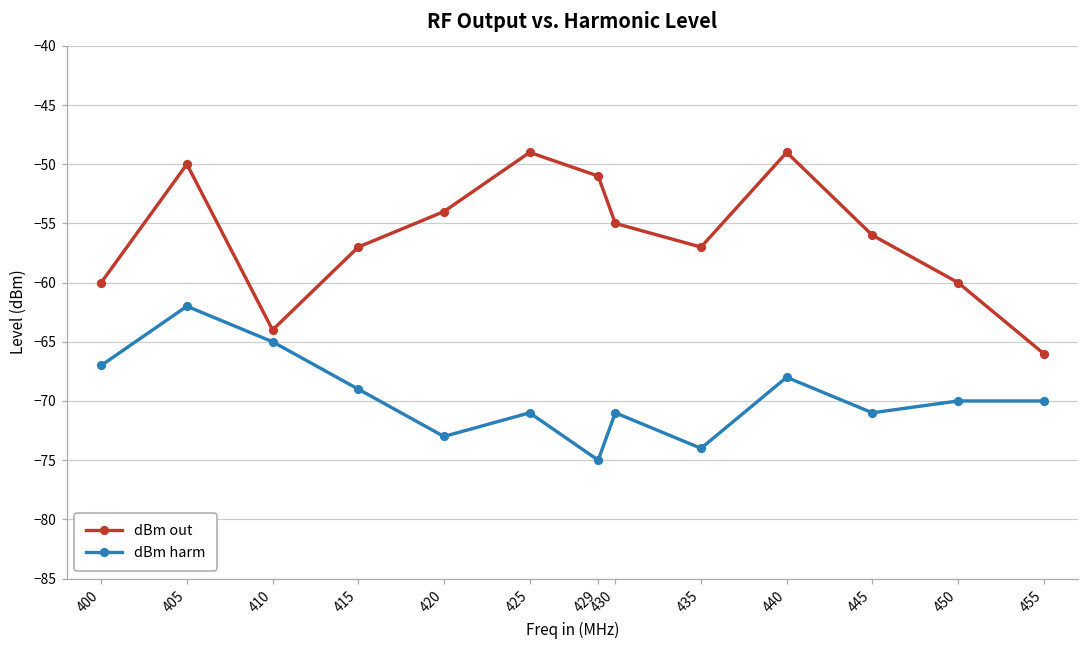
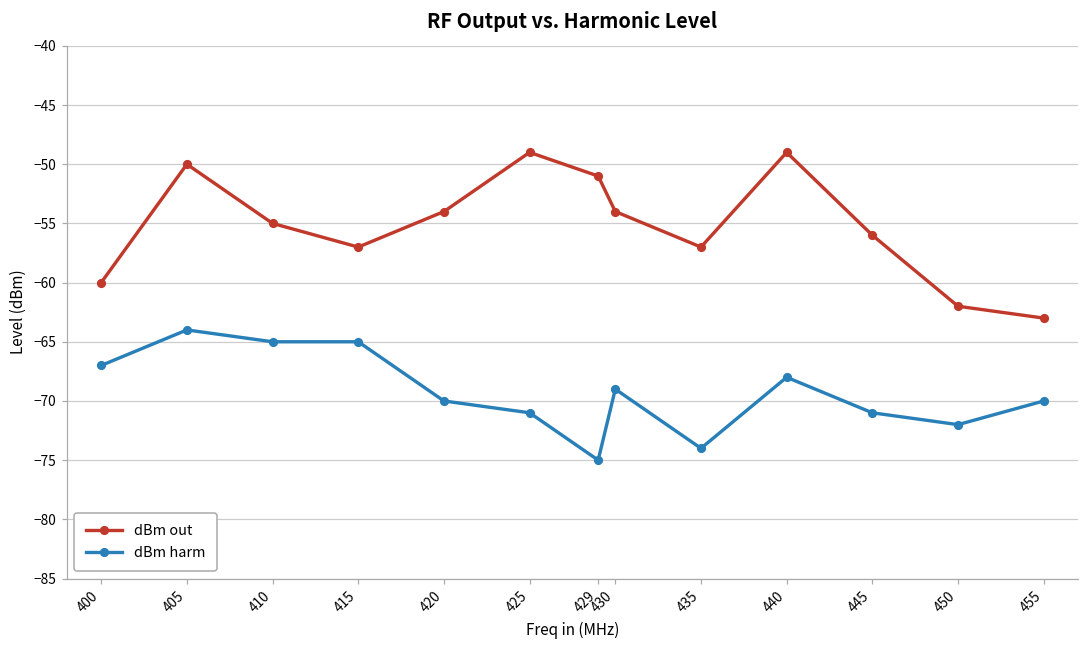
dBm harm, 405: -62 -> -64
dBm out, 410: -64 -> -55
dBm harm, 415: -69 -> -65
dBm harm, 420: -73 -> -70
dBm out, 430: -55 -> -54
dBm harm, 430: -71 -> -69
dBm out, 450: -60 -> -62
dBm harm, 450: -70 -> -72
dBm out, 455: -66 -> -63
